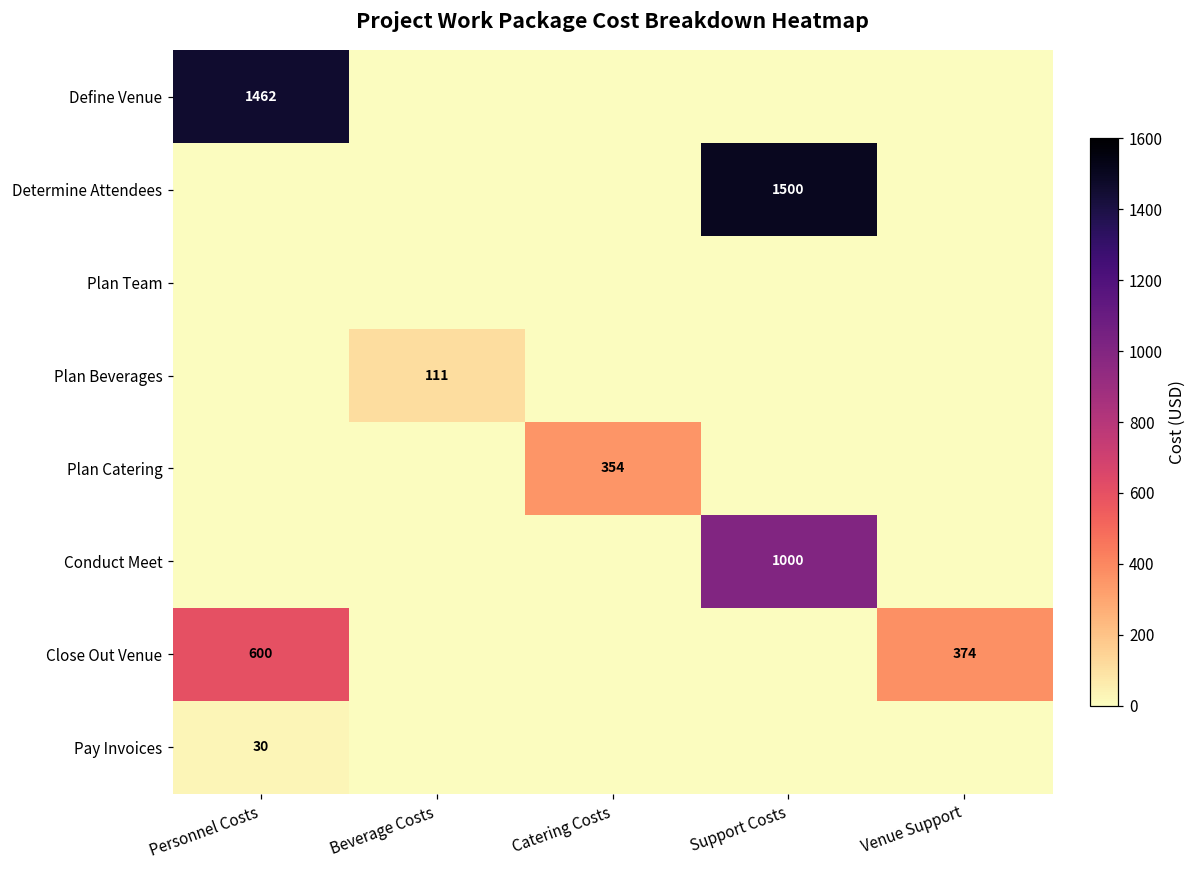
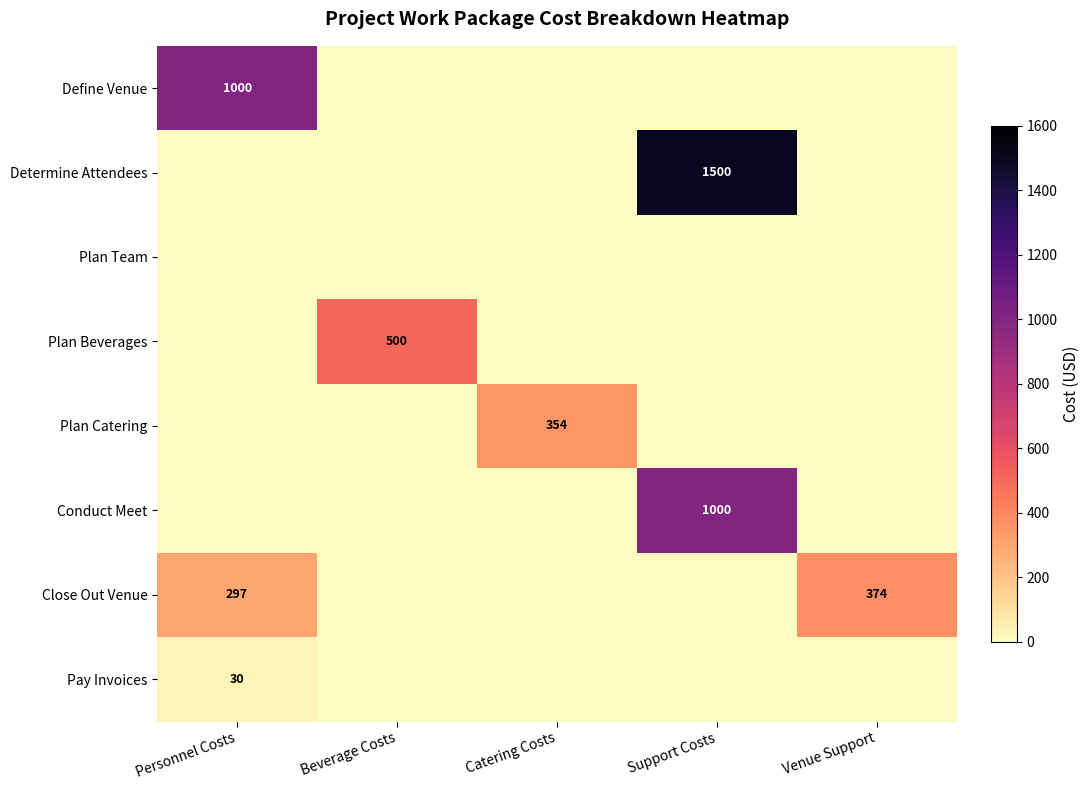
Define Venue, Personnel Costs: 1462 -> 1000
Plan Beverages, Beverage Costs: 111 -> 500
Close Out Venue, Personnel Costs: 600 -> 297
